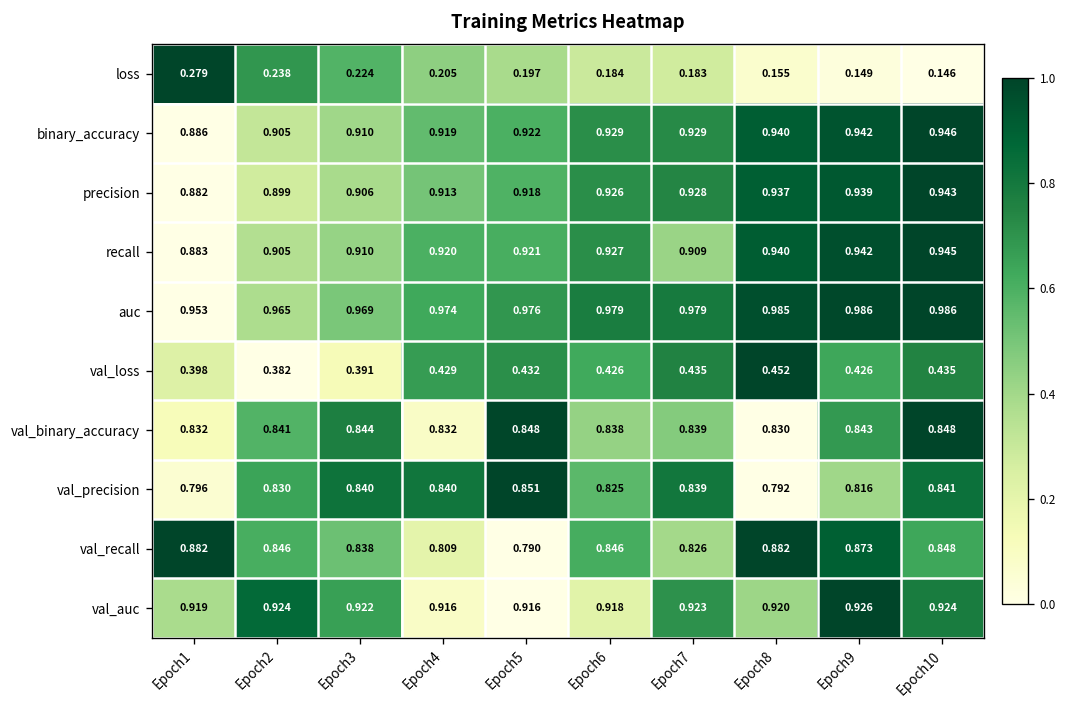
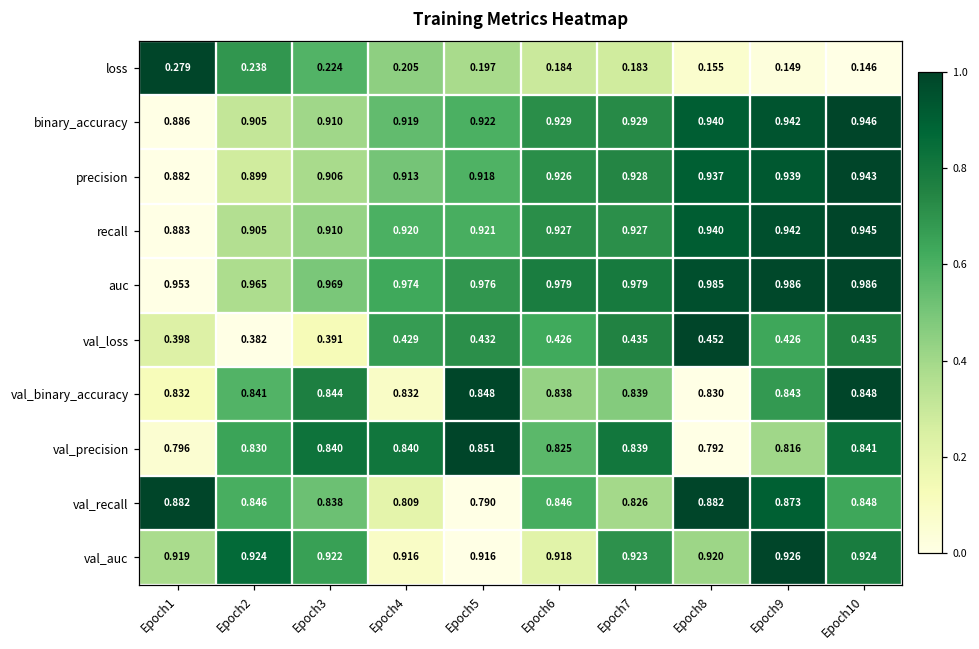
recall, Epoch7: 0.909 -> 0.927
